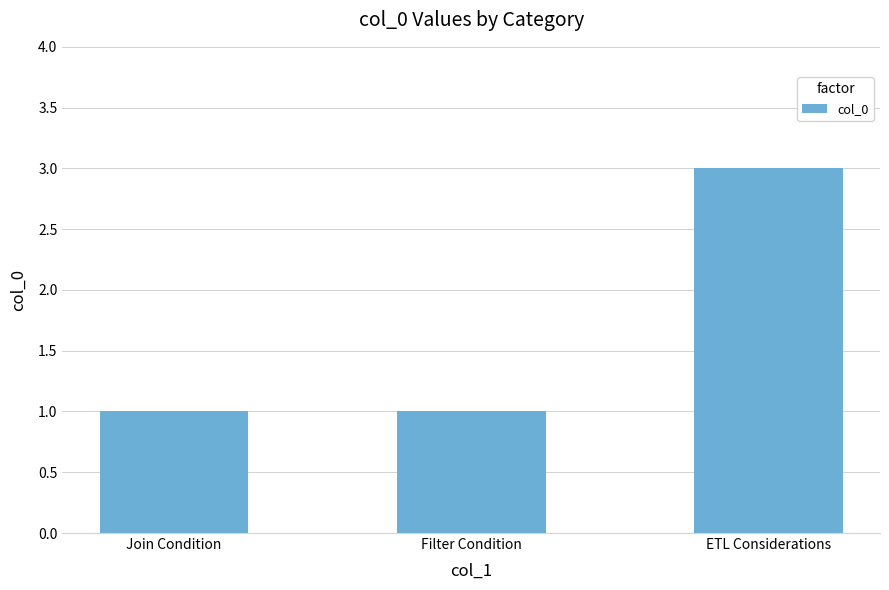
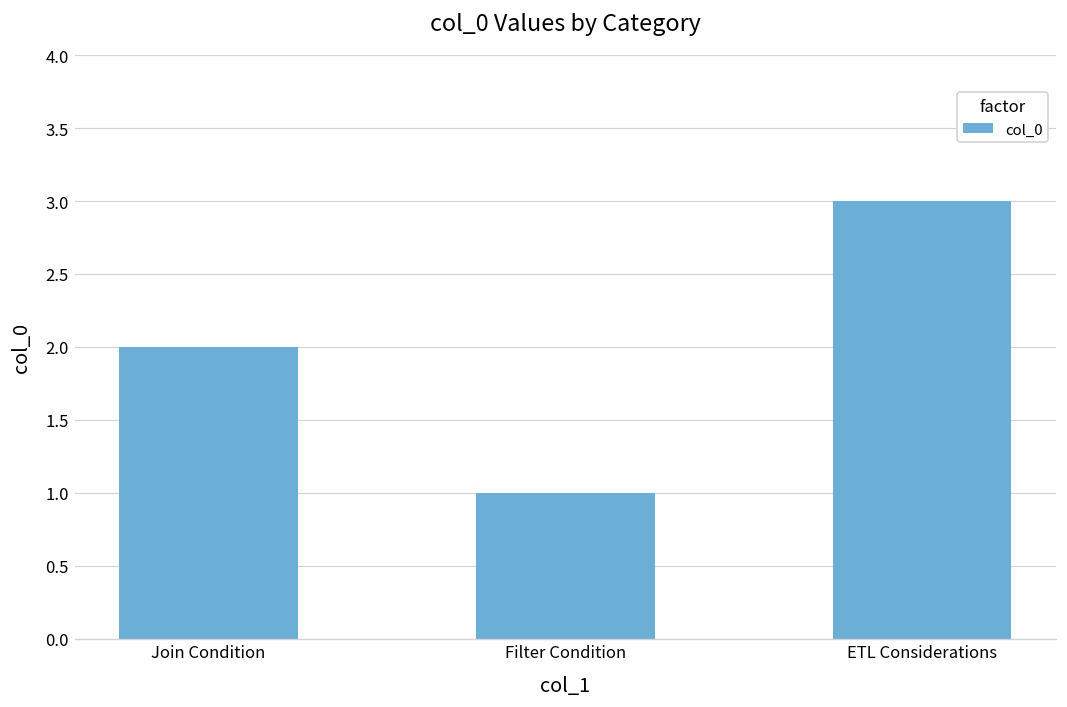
Join Condition: 1 -> 2
